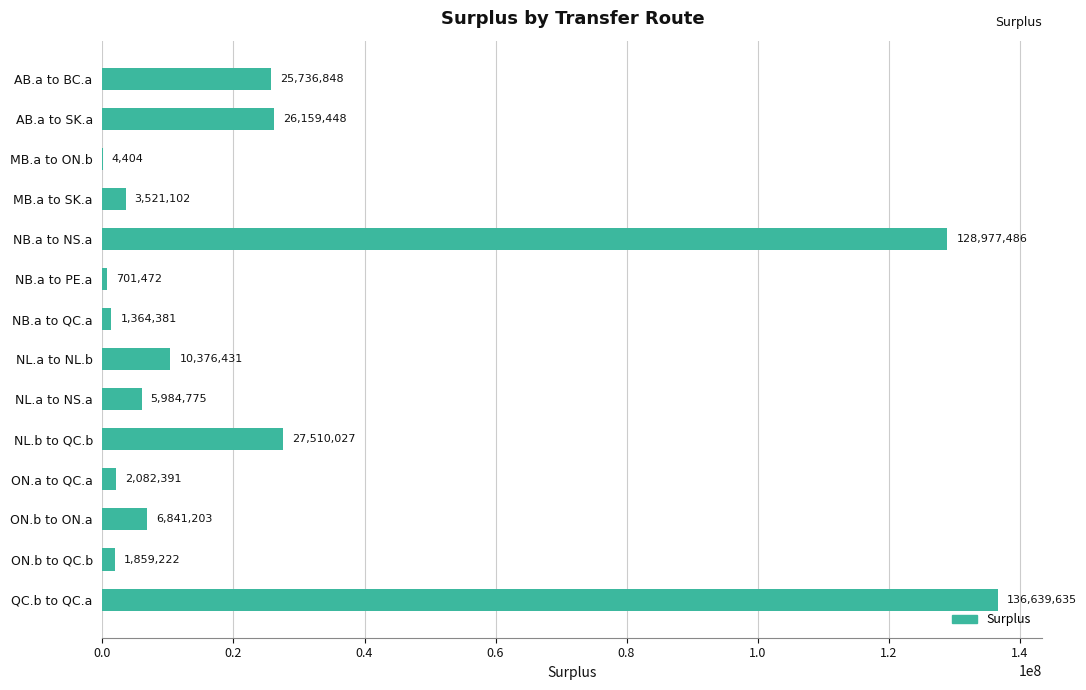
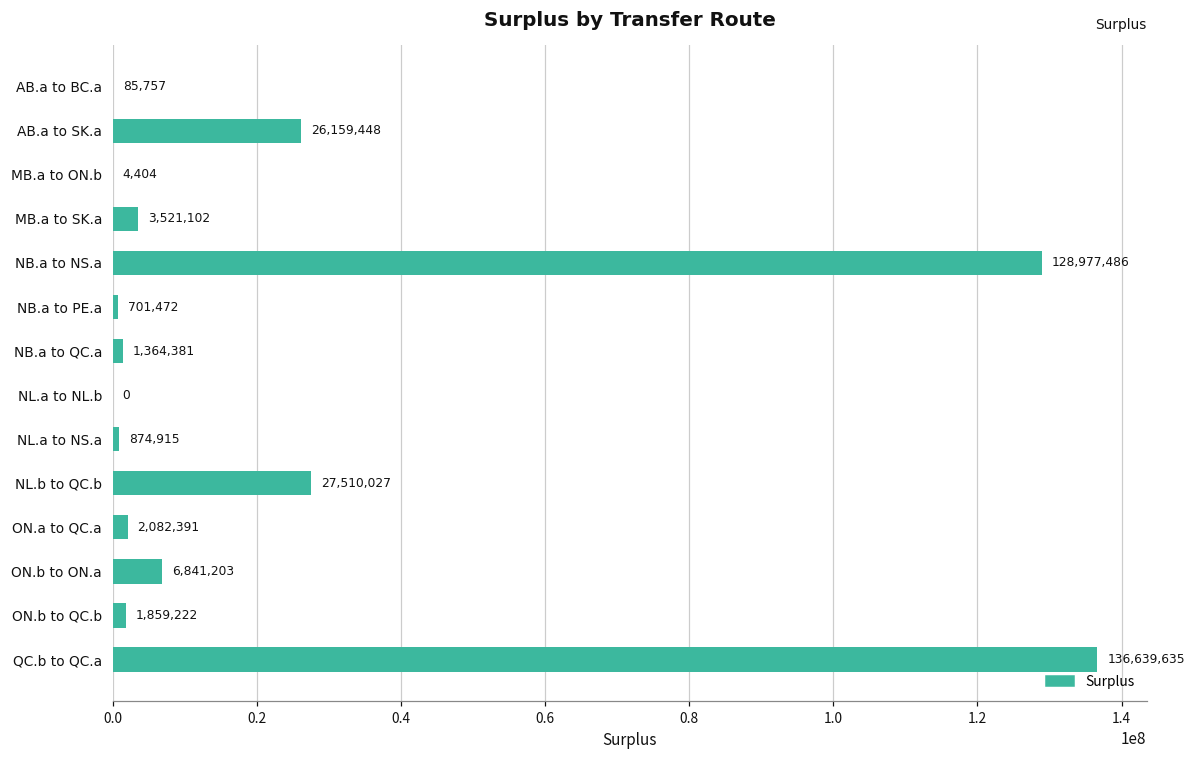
AB.a to BC.a: 25,736,848 -> 85,757
NL.a to NL.b: 10,376,431 -> 0
NL.a to NS.a: 5,984,775 -> 874,915
